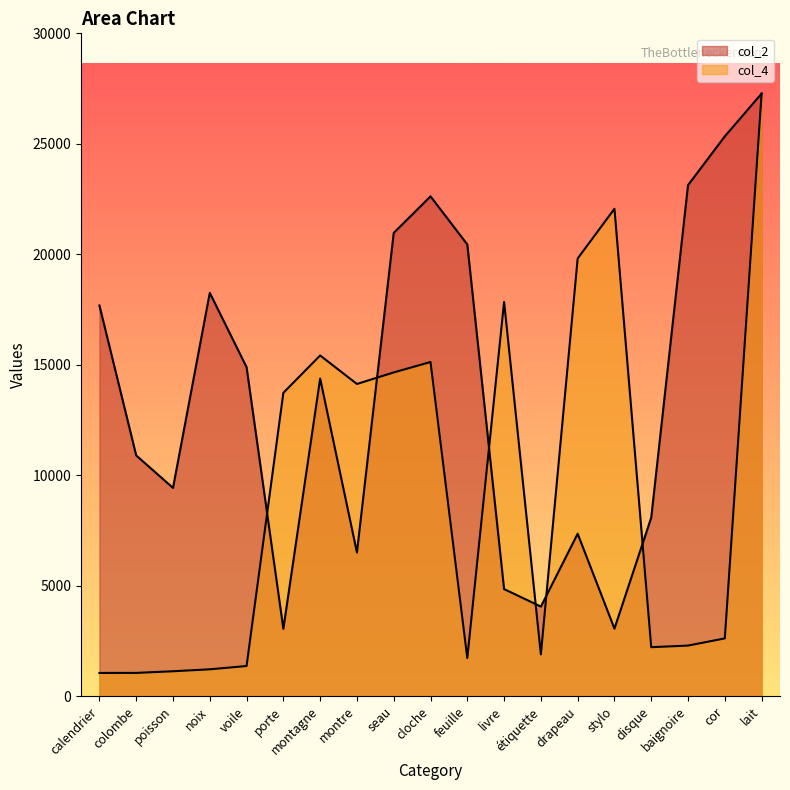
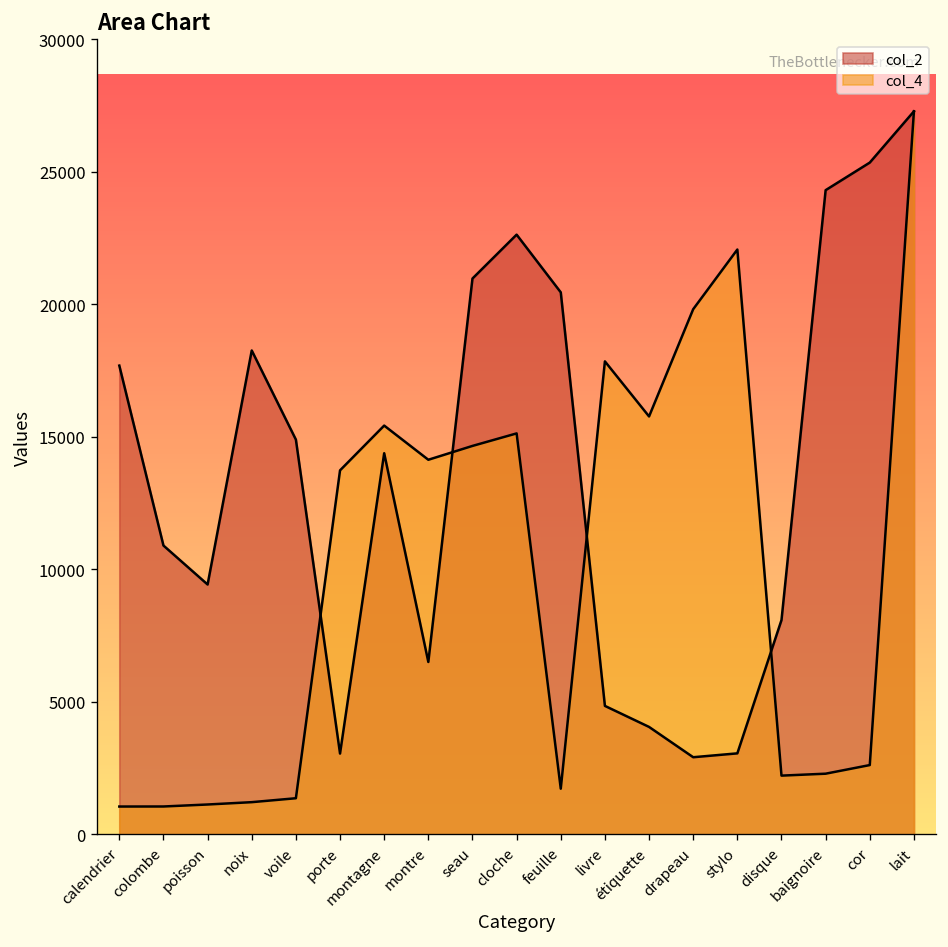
col_4, étiquette: 1900 -> 15800
col_2, drapeau: 7400 -> 2900
col_2, baignoire: 23100 -> 24300
